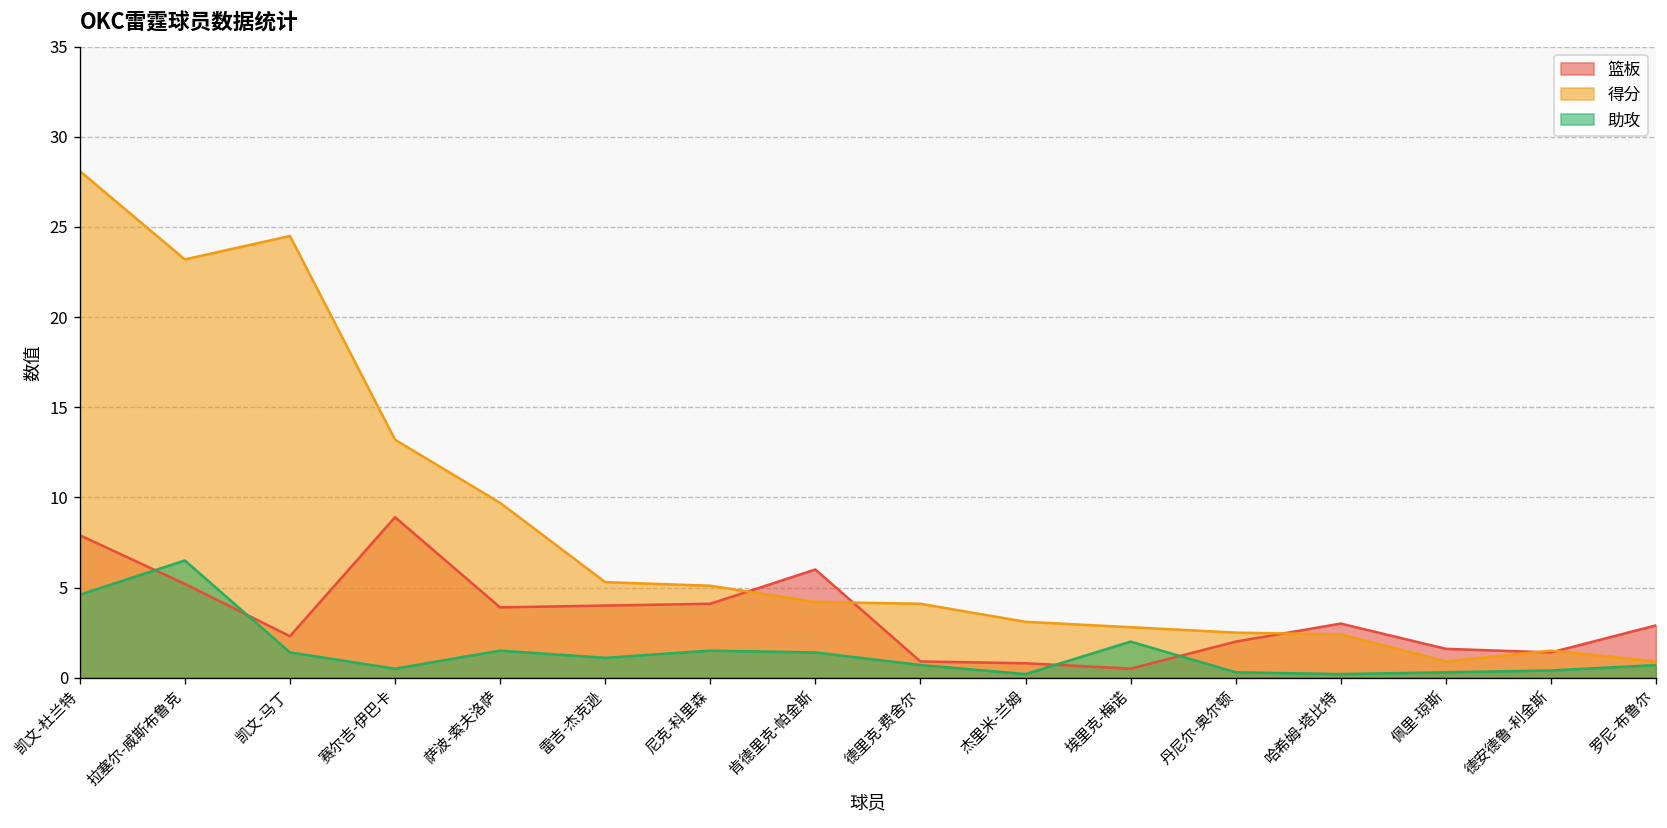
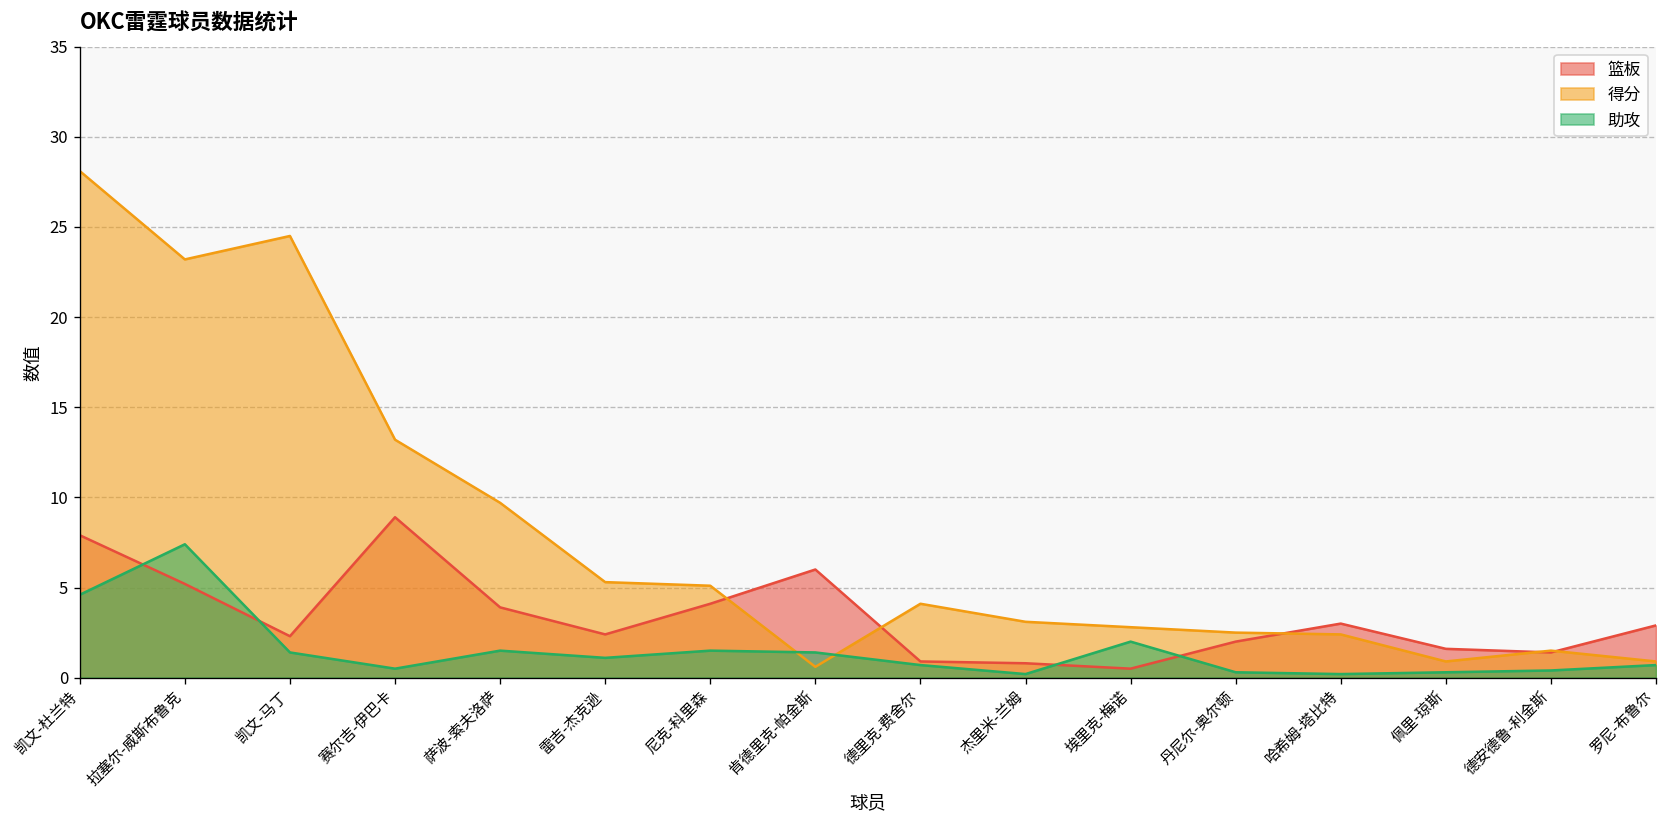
助攻, 拉塞尔-威斯布鲁克: 6.5 -> 7.4
篮板, 雷吉-杰克逊: 4.0 -> 2.4
得分, 肯德里克-帕金斯: 4.2 -> 0.6
